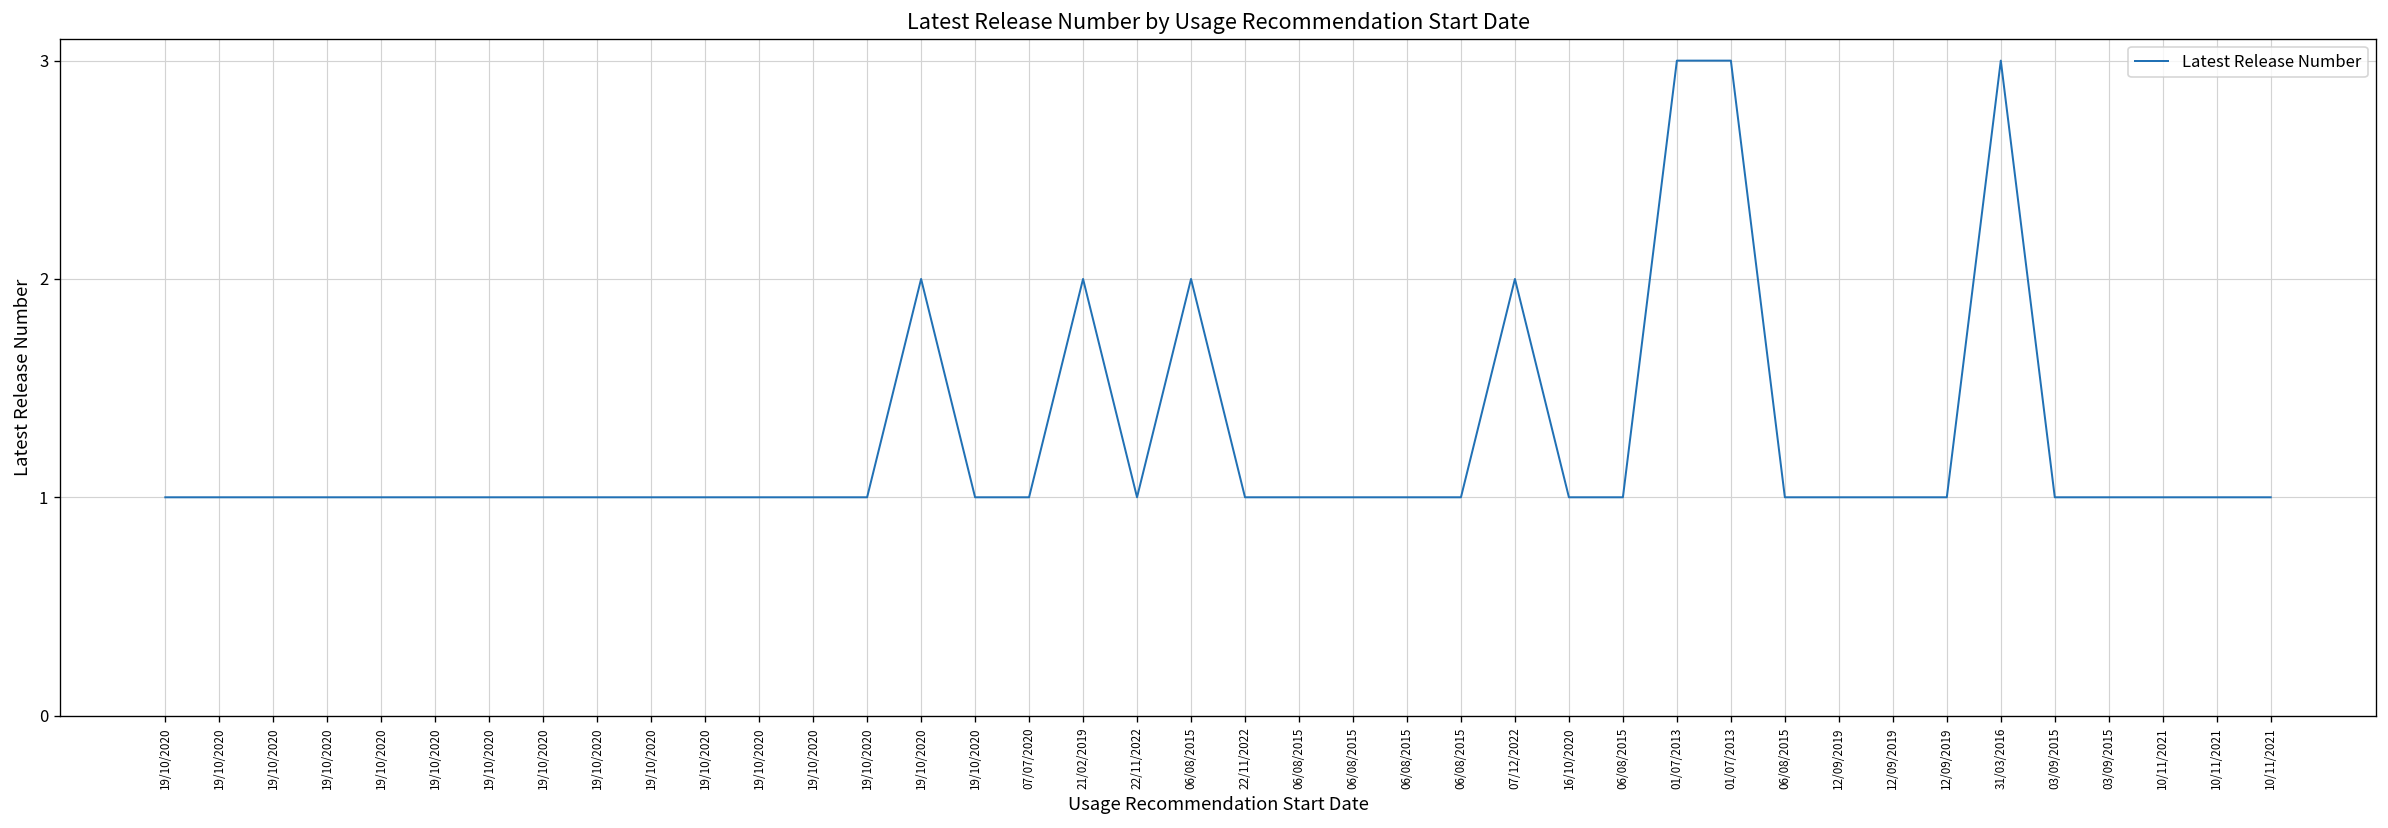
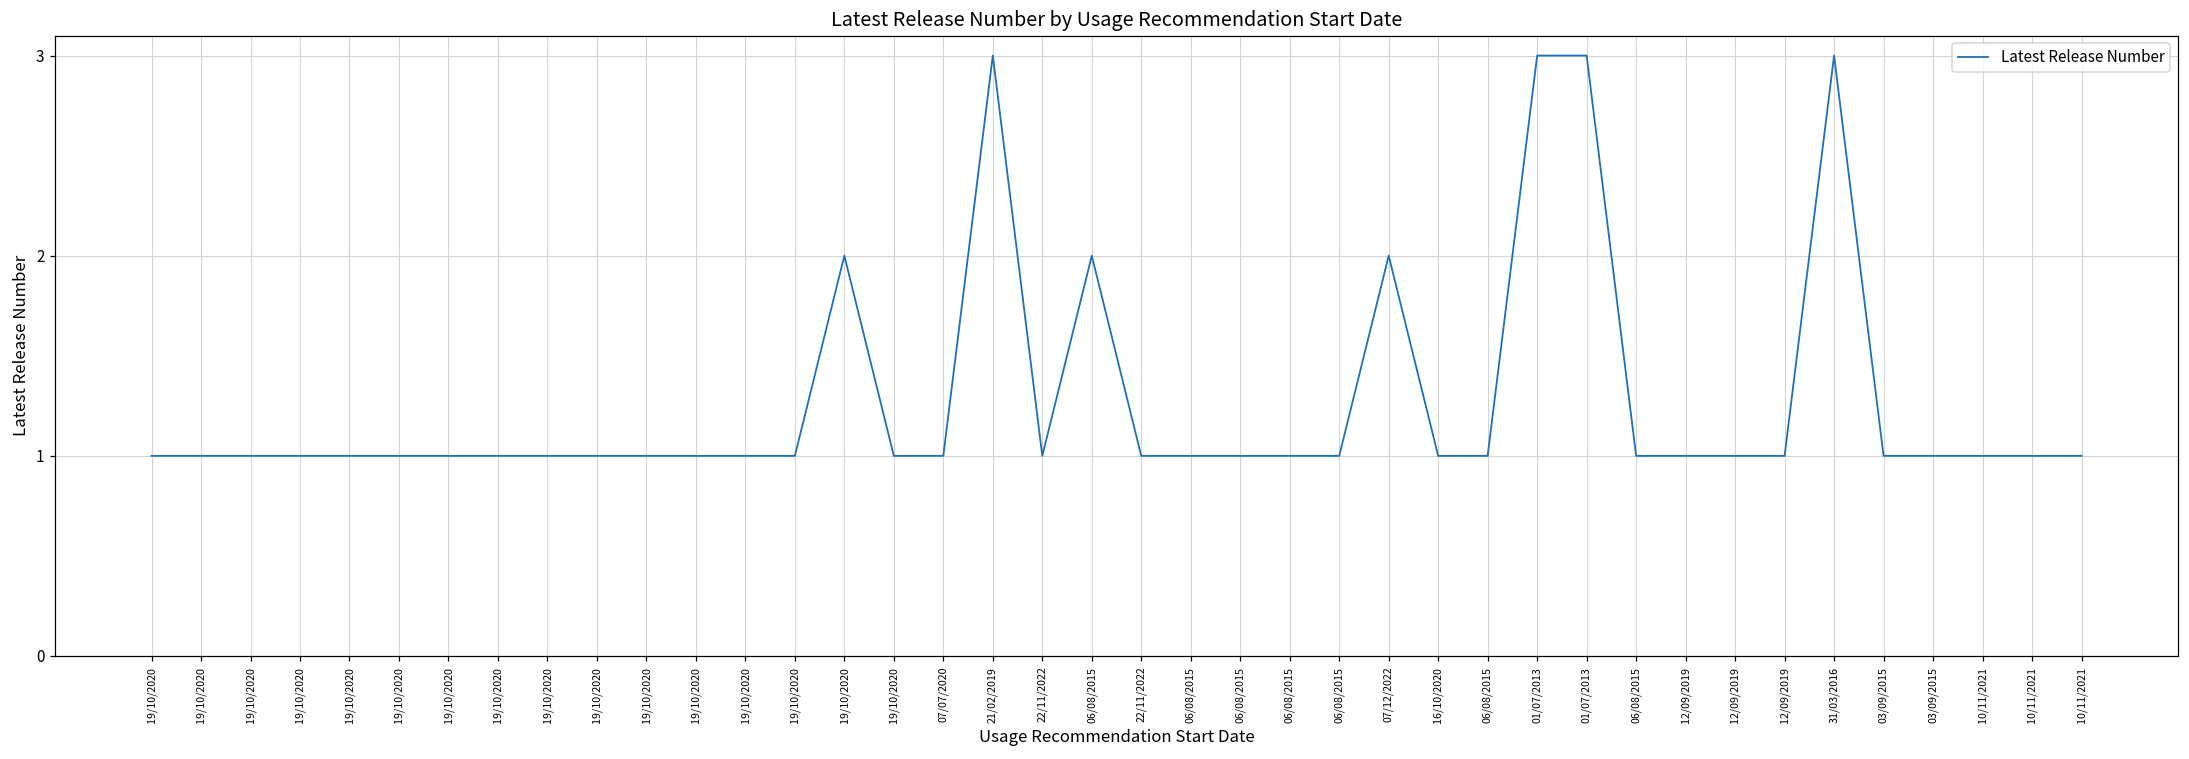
21/02/2019: 2 -> 3
